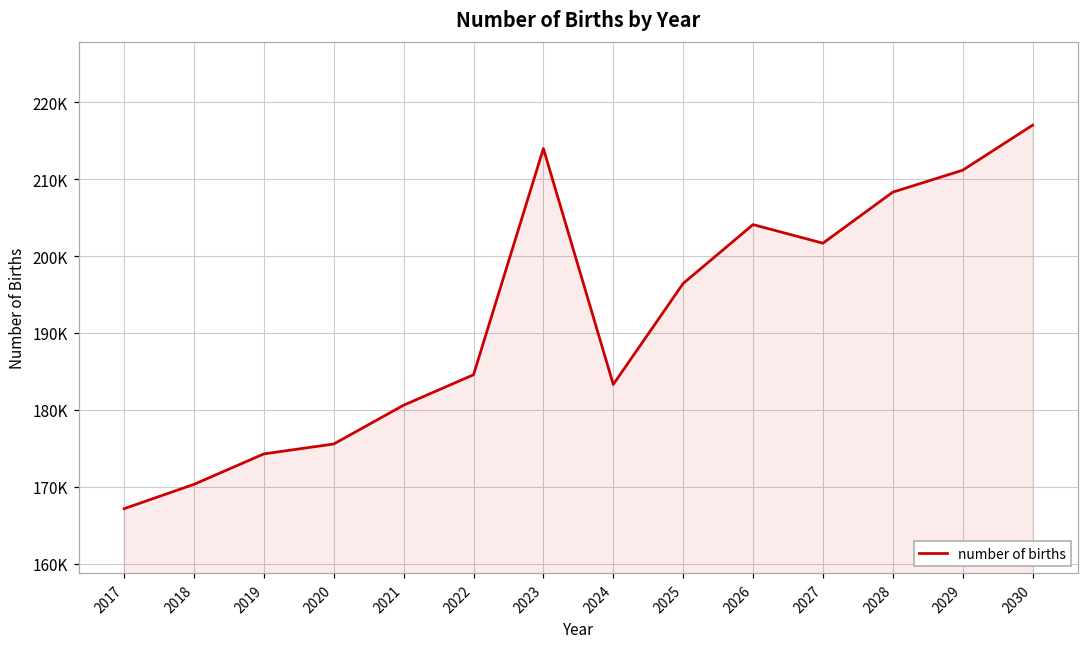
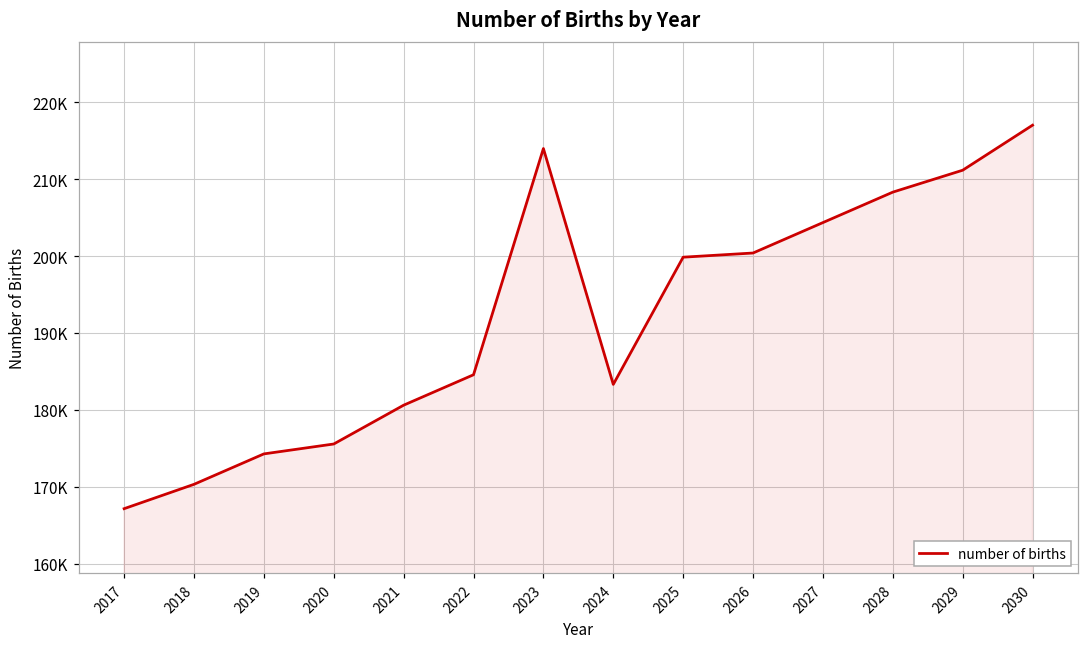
2025: 196000 -> 200000
2026: 204000 -> 200000
2027: 202000 -> 204000
